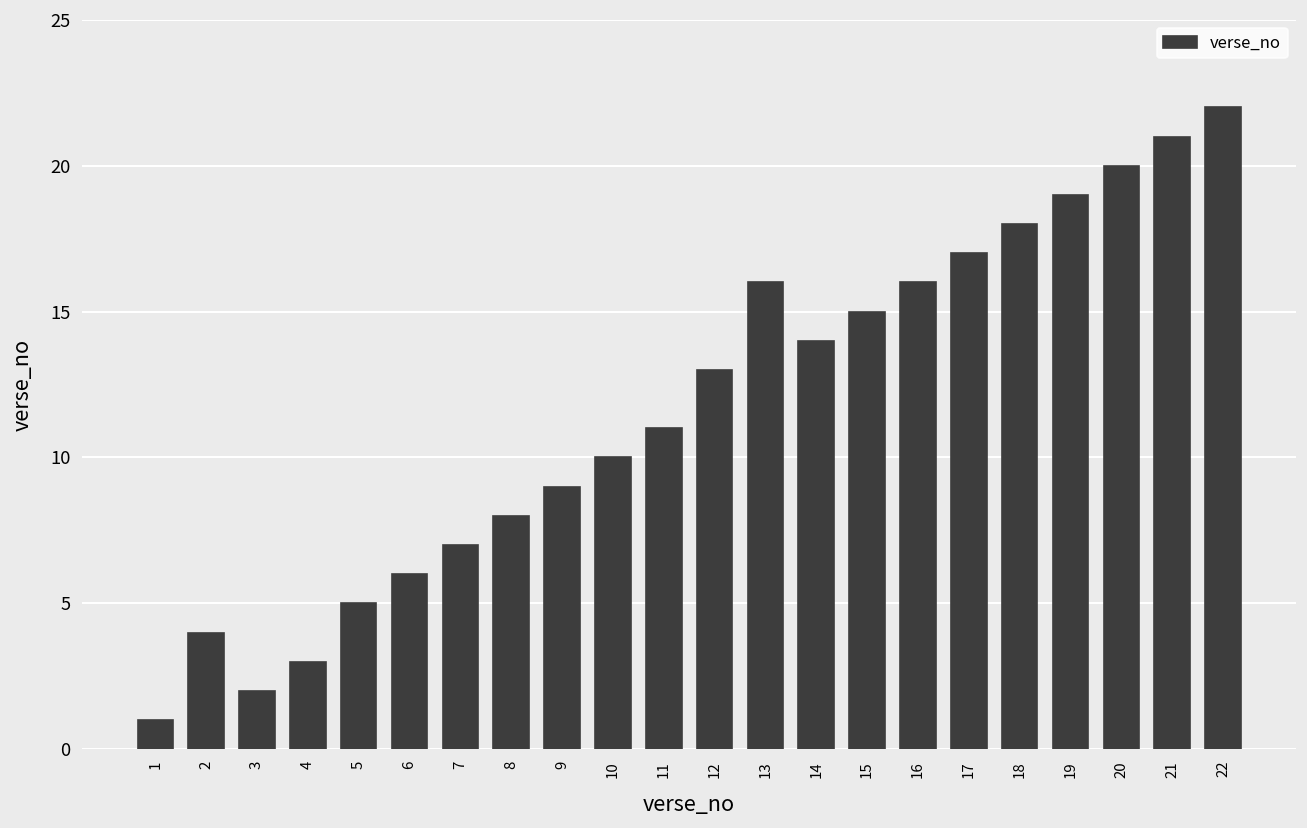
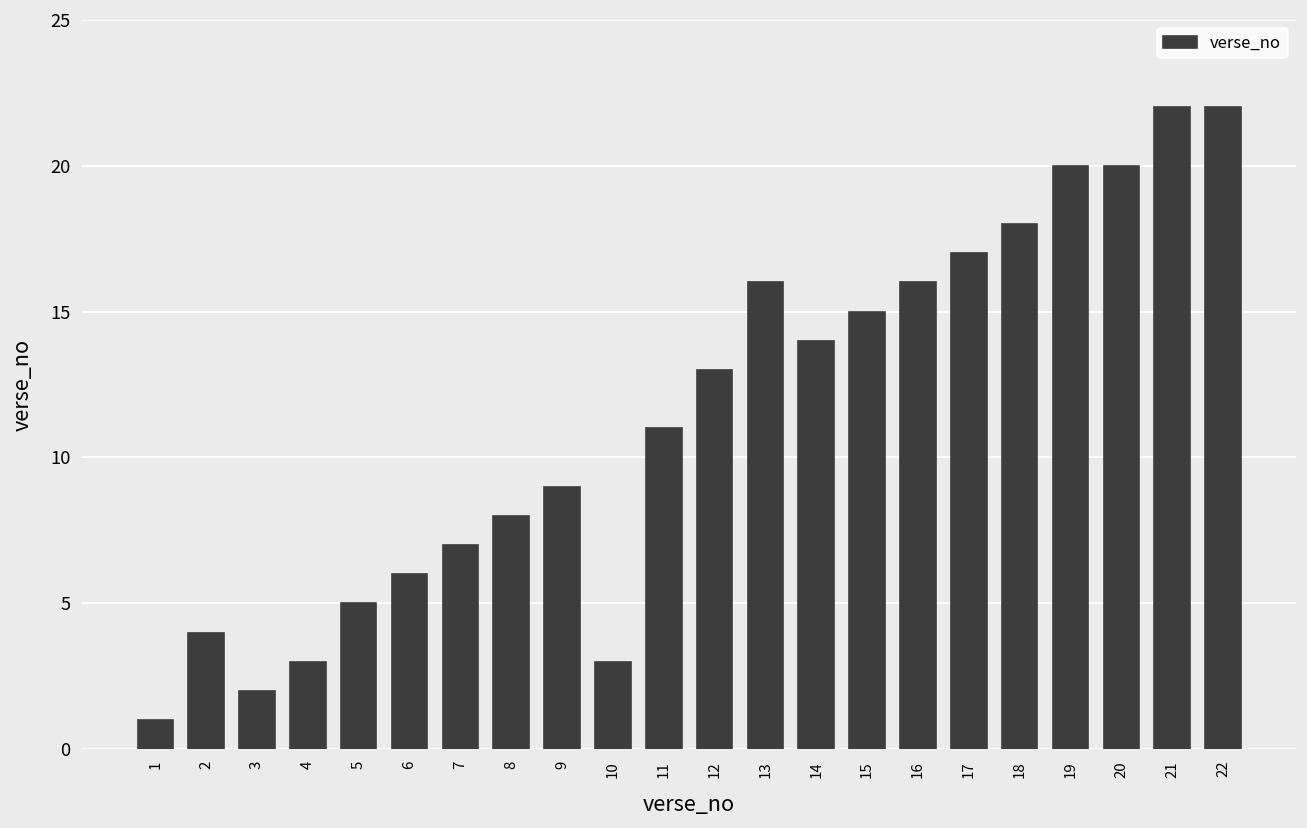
10: 10 -> 3
19: 19 -> 20
21: 21 -> 22
